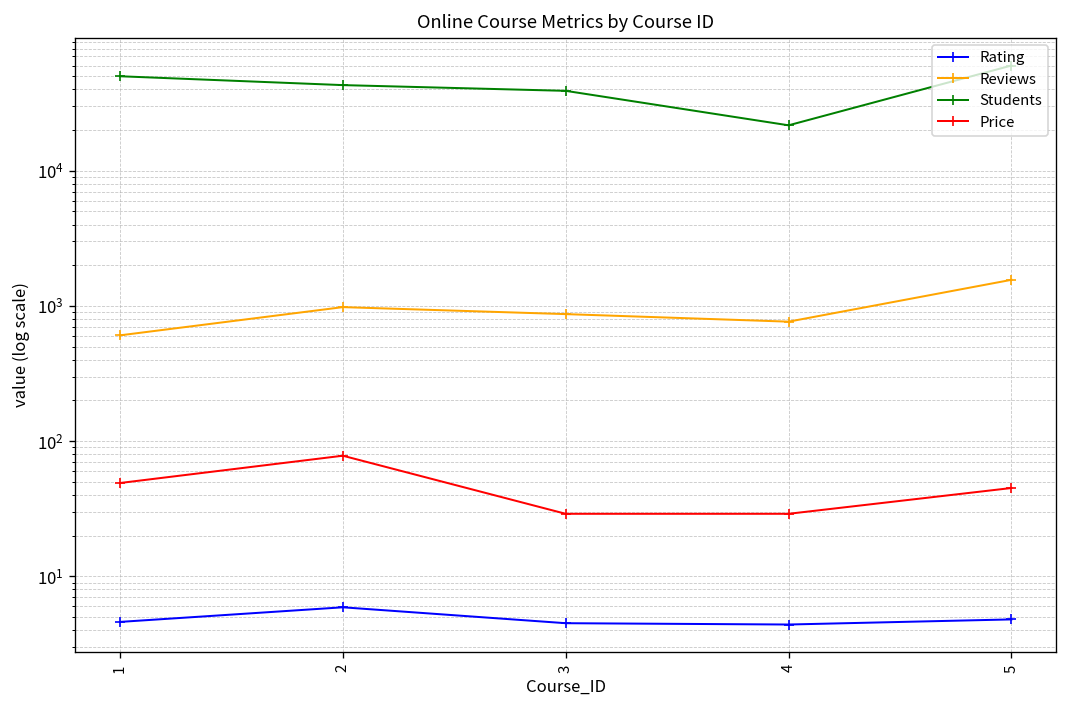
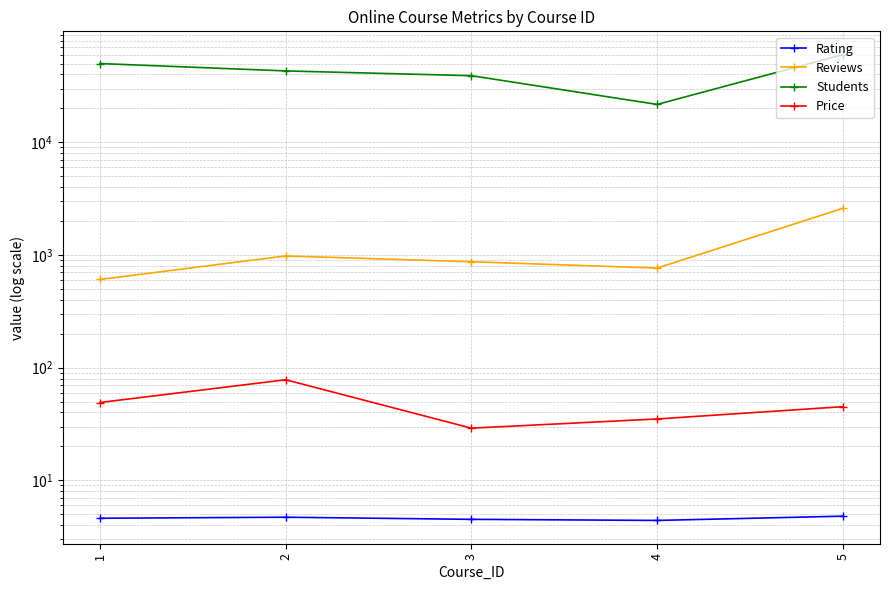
Rating, 2: 6 -> 4.7
Price, 4: 29 -> 35
Reviews, 5: 1600 -> 2600
